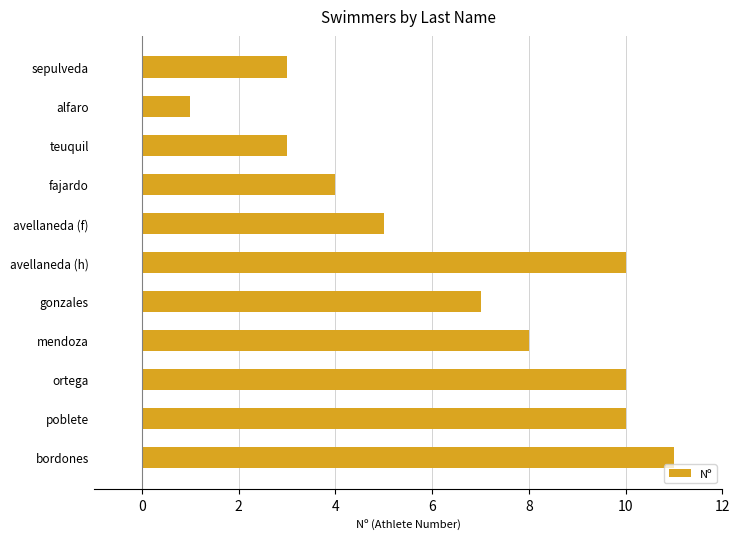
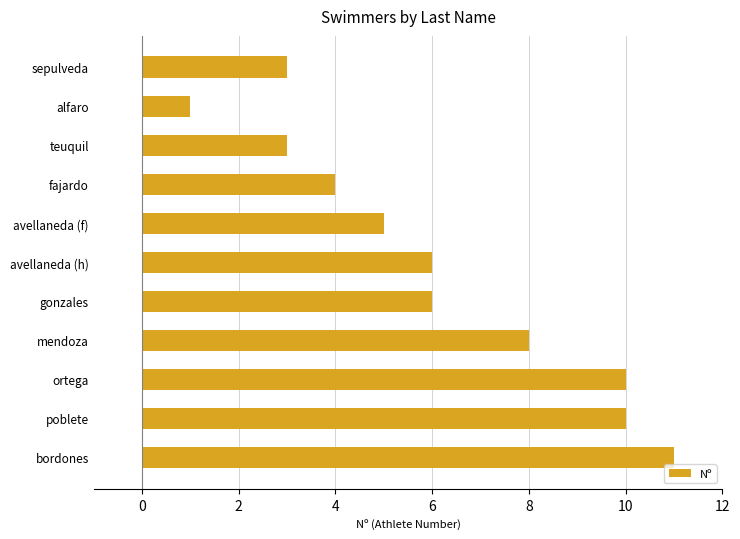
avellaneda (h): 10 -> 6
gonzales: 7 -> 6
